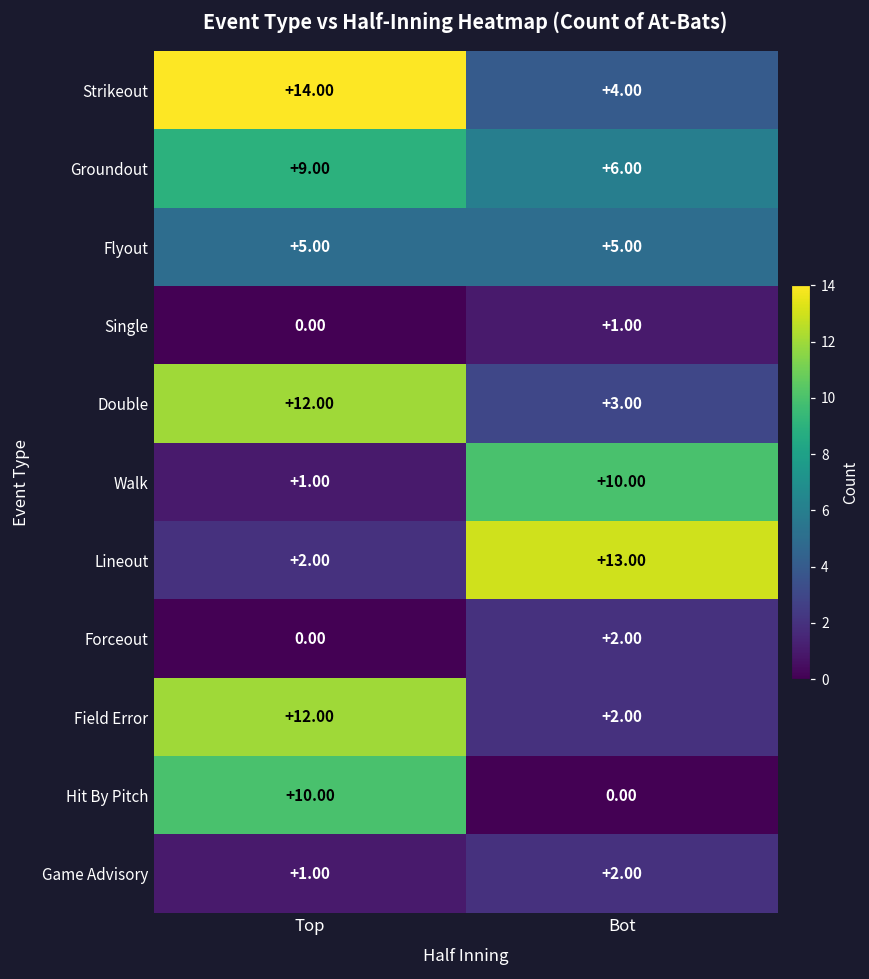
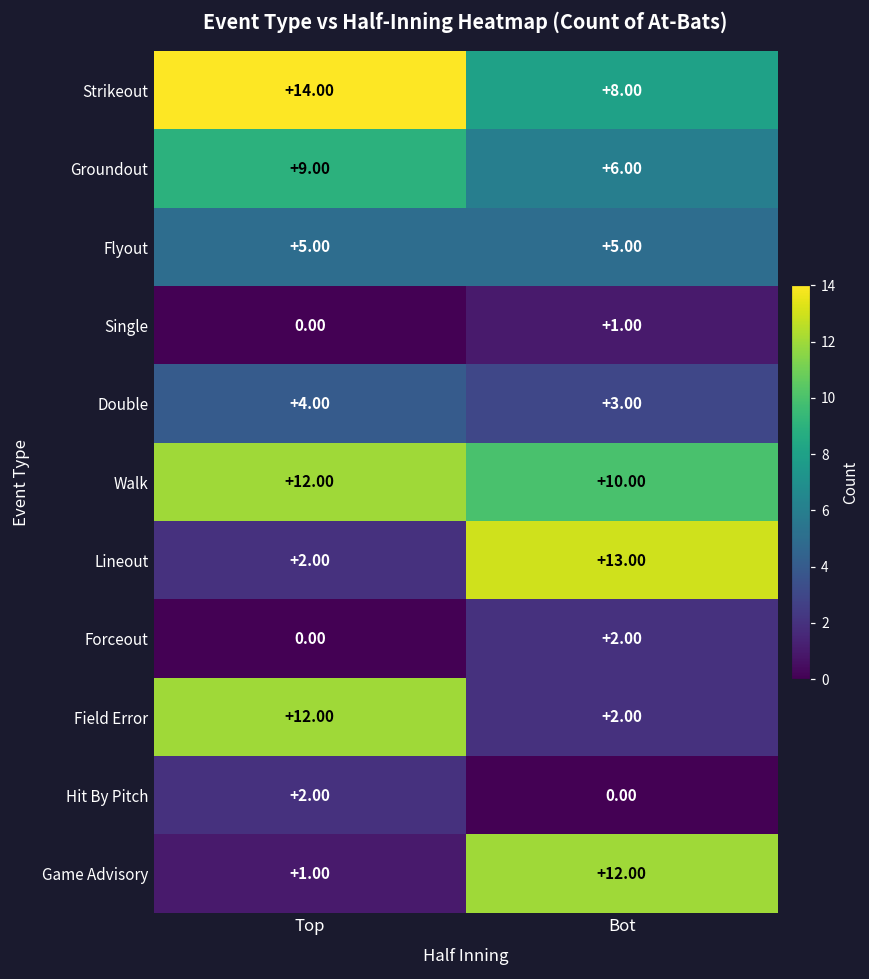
Strikeout, Bot: +4.00 -> +8.00
Double, Top: +12.00 -> +4.00
Walk, Top: +1.00 -> +12.00
Hit By Pitch, Top: +10.00 -> +2.00
Game Advisory, Bot: +2.00 -> +12.00
